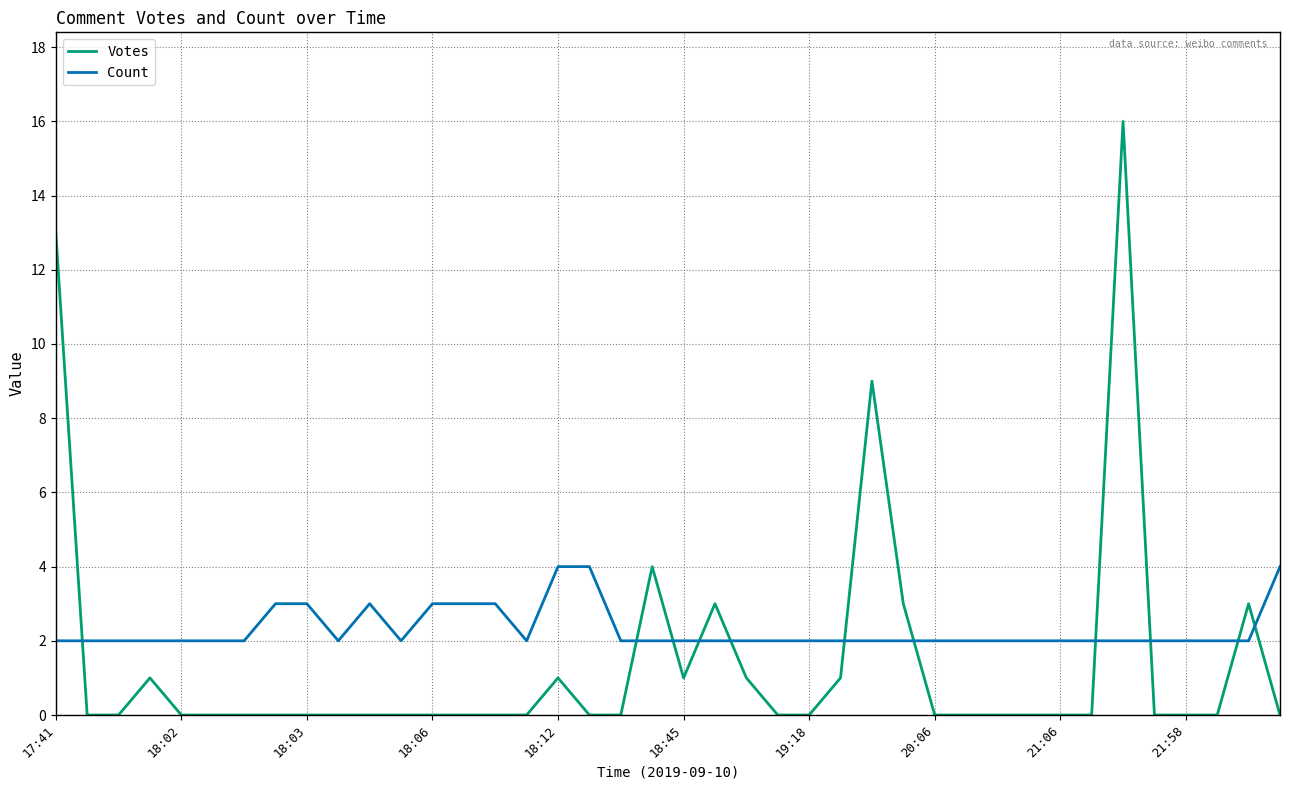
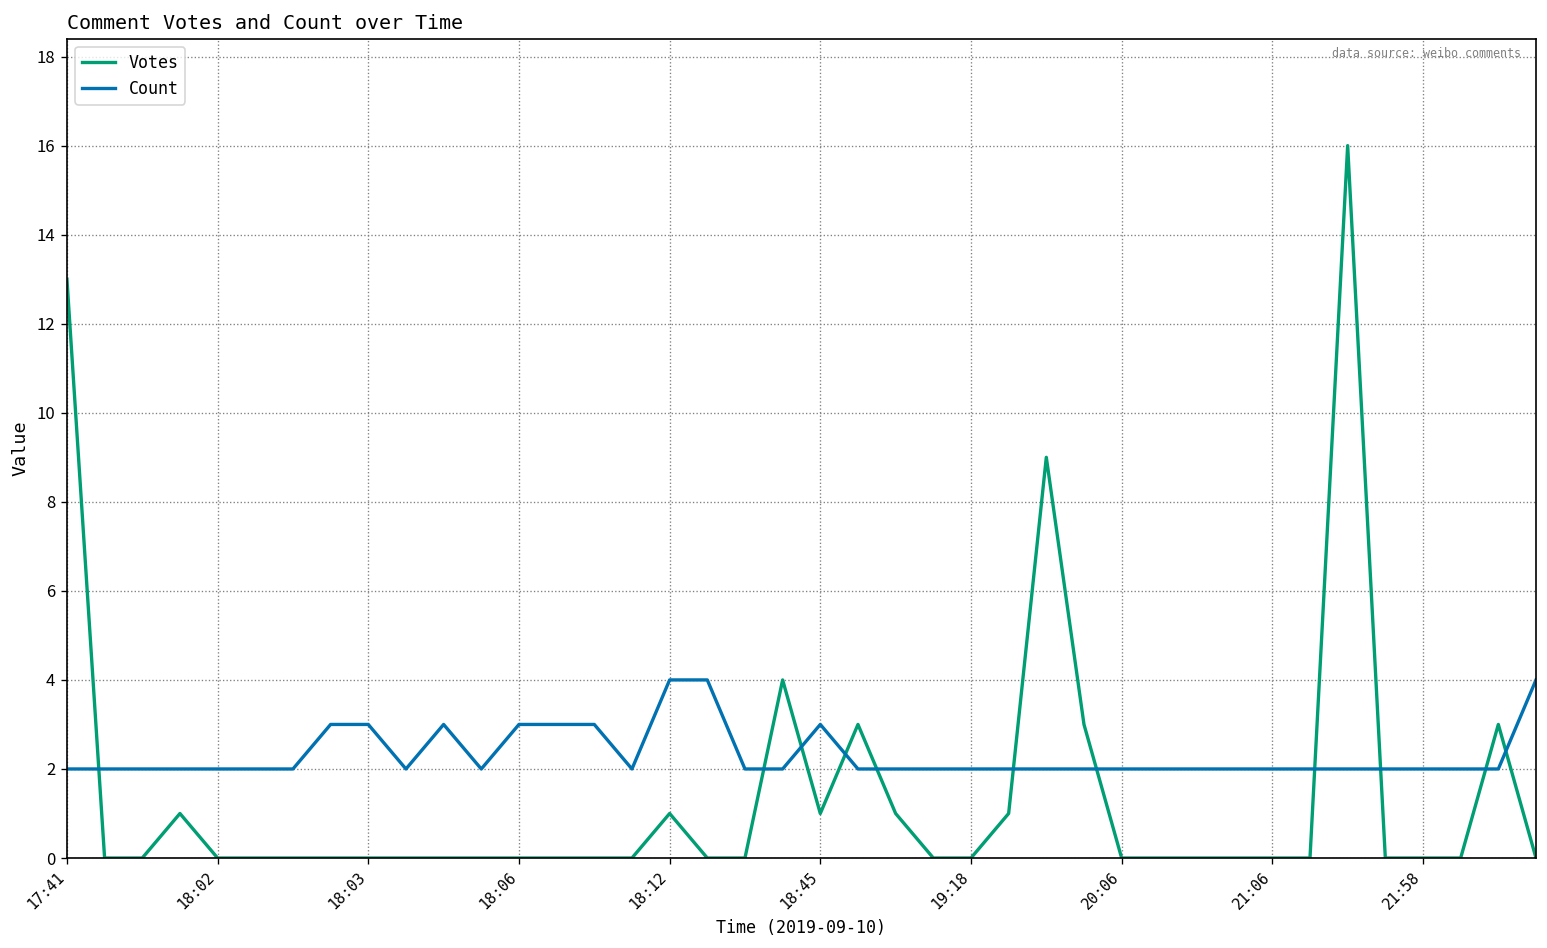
Count, 18:45: 2 -> 3
